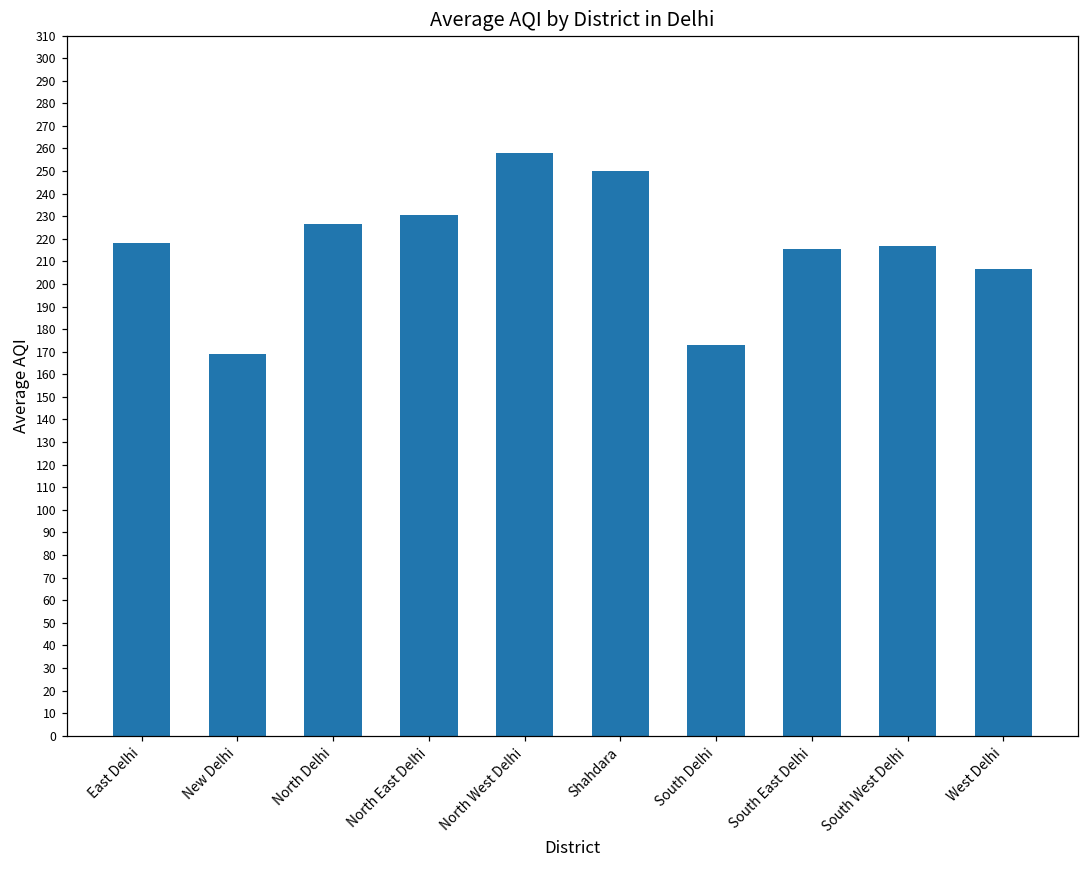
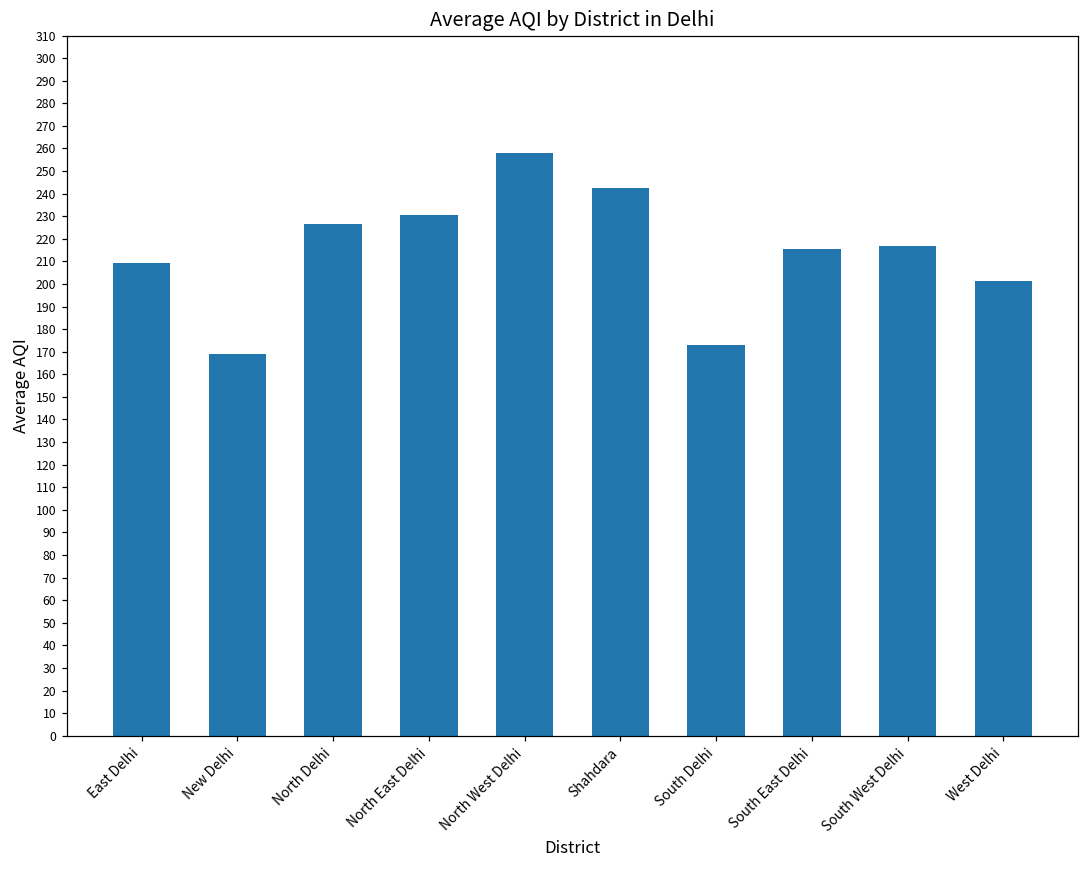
East Delhi: 218 -> 209
Shahdara: 250 -> 243
West Delhi: 206 -> 201
